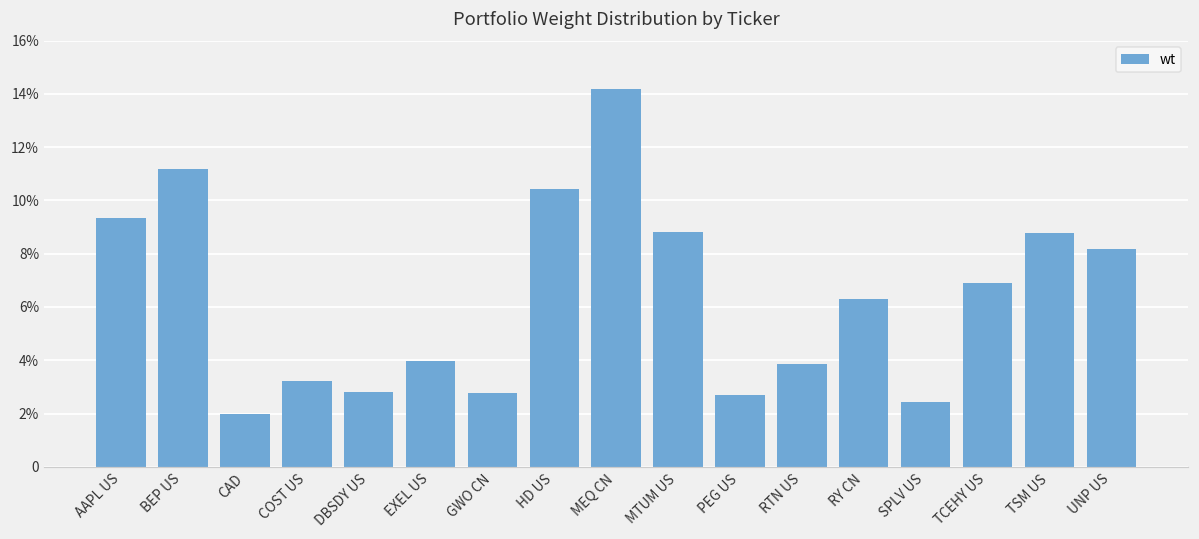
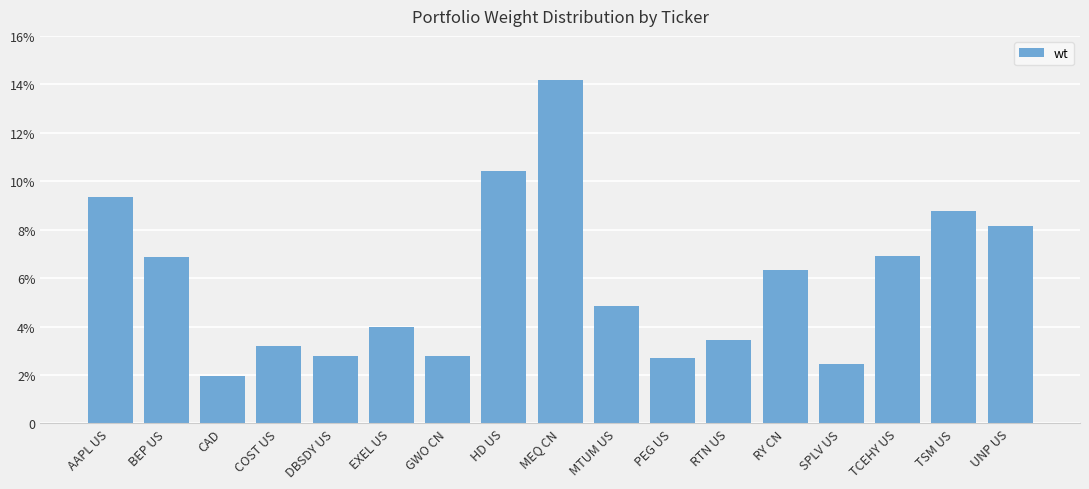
BEP US: 11.2% -> 6.9%
MTUM US: 8.8% -> 4.9%
RTN US: 3.9% -> 3.4%
